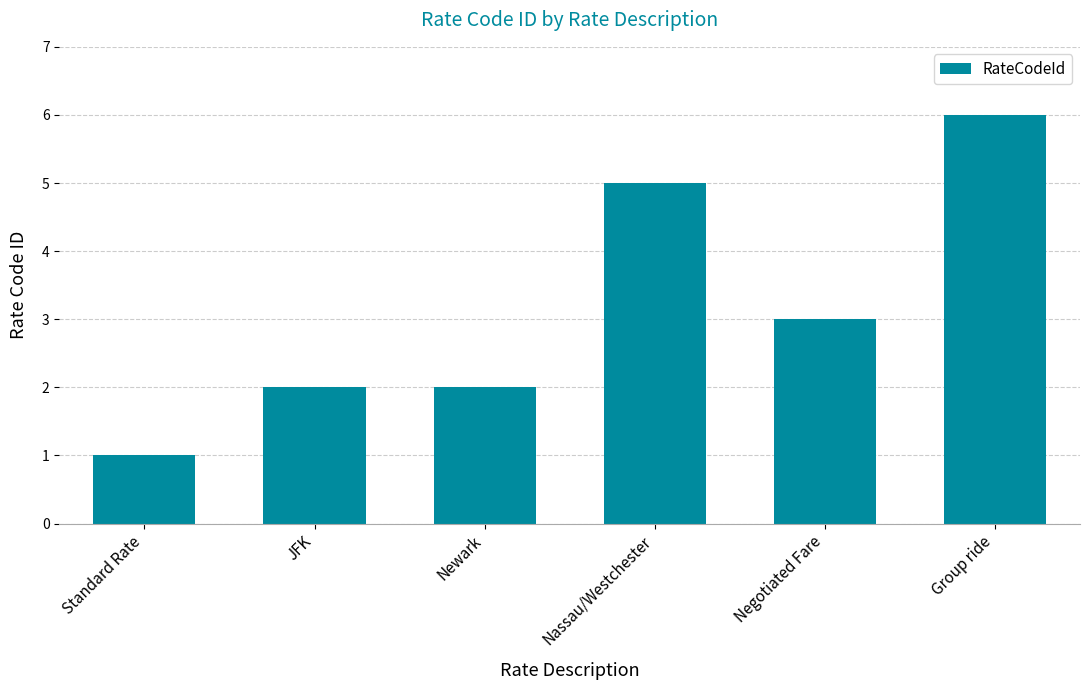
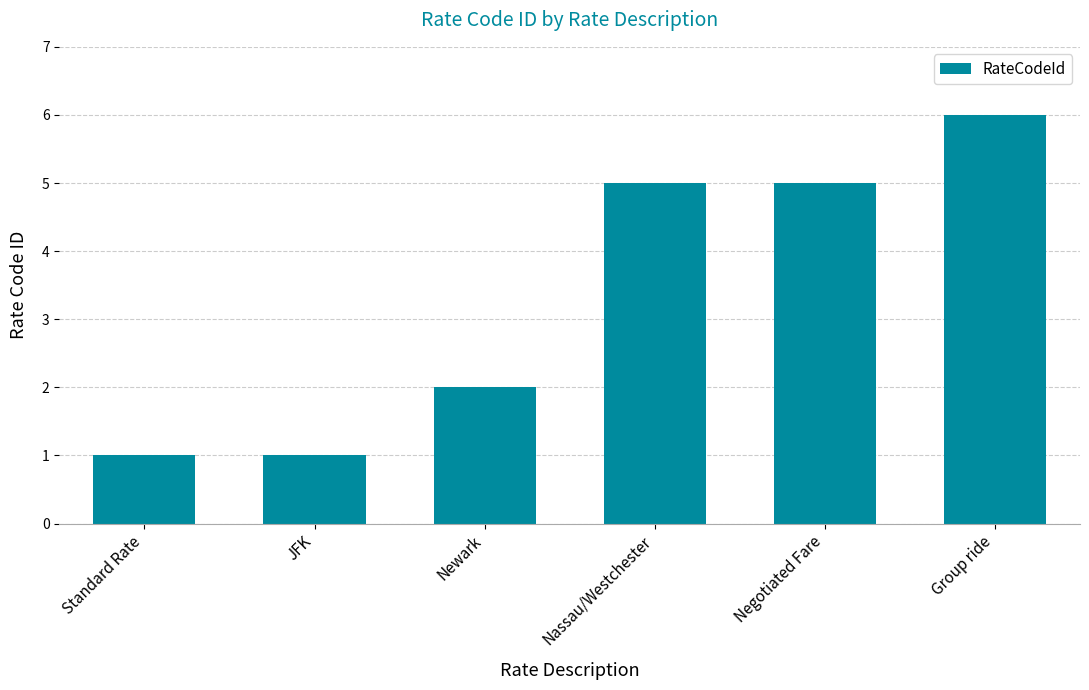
JFK: 2 -> 1
Negotiated Fare: 3 -> 5
